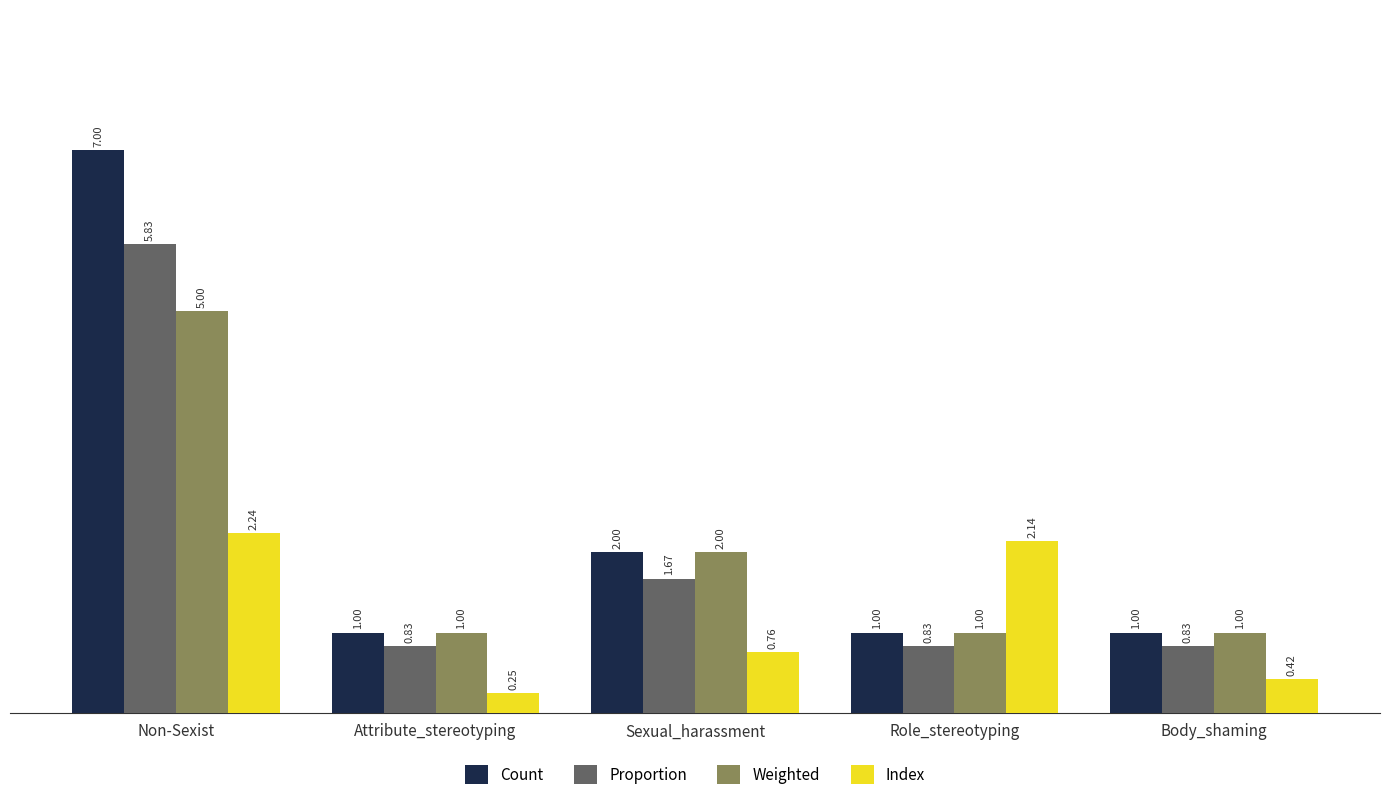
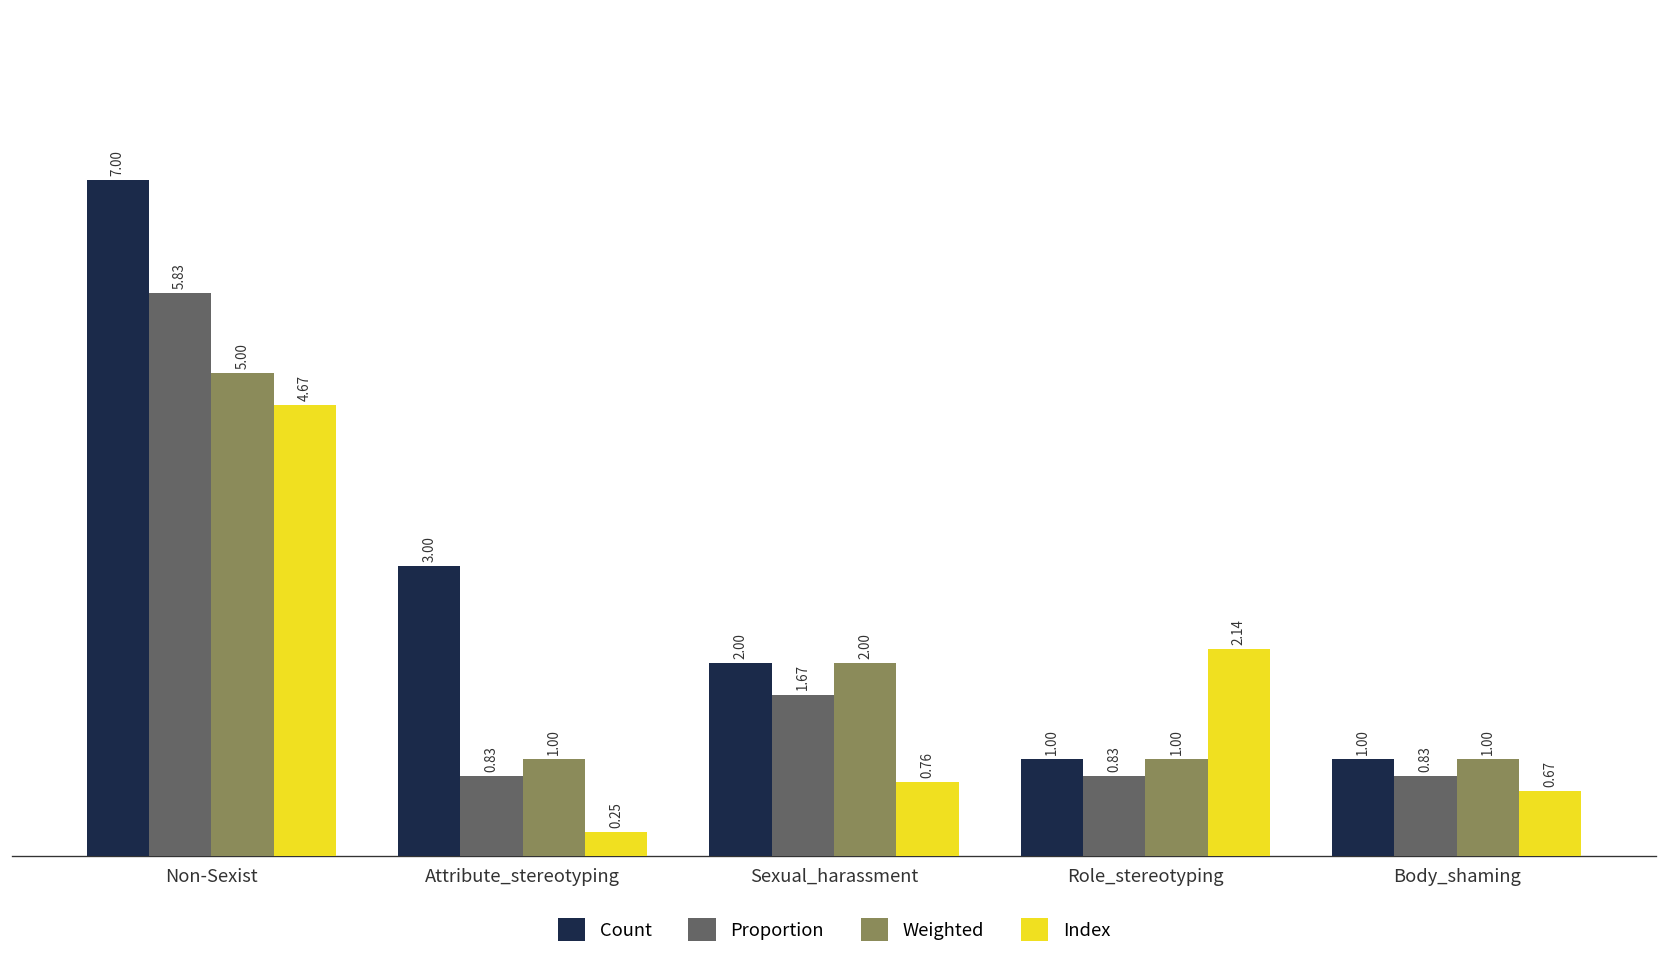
Index, Non-Sexist: 2.24 -> 4.67
Count, Attribute_stereotyping: 1.00 -> 3.00
Index, Body_shaming: 0.42 -> 0.67
